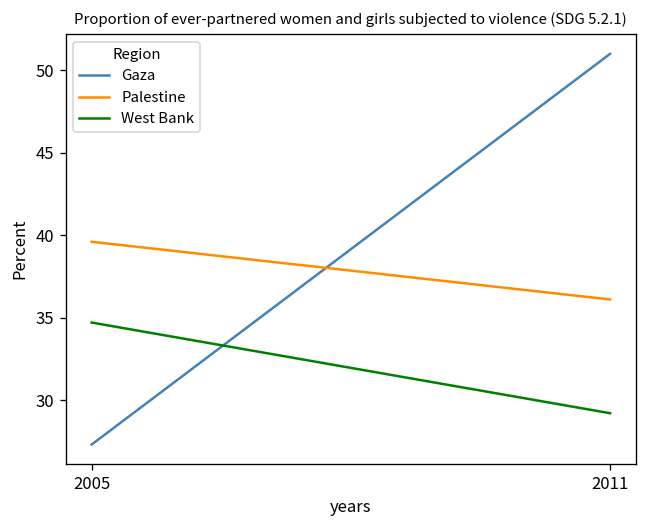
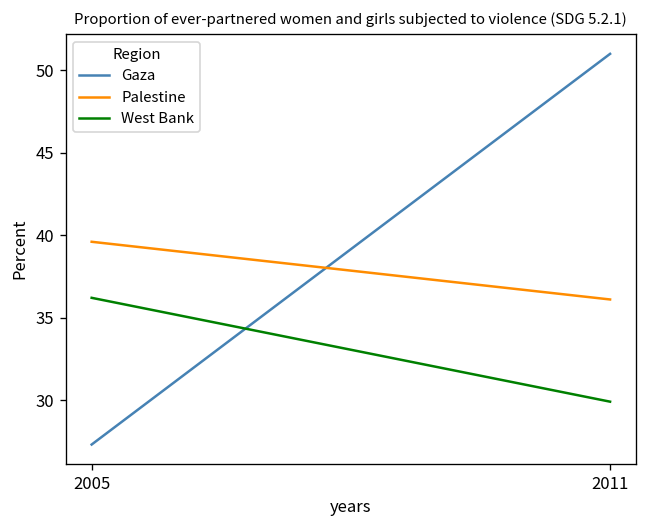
West Bank, 2005: 34.7 -> 36.2
West Bank, 2011: 29.2 -> 29.9
